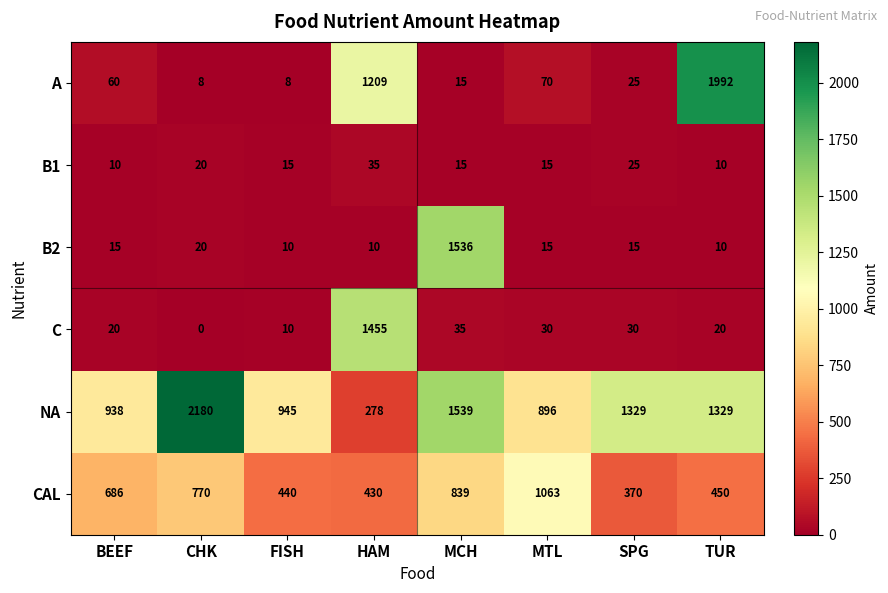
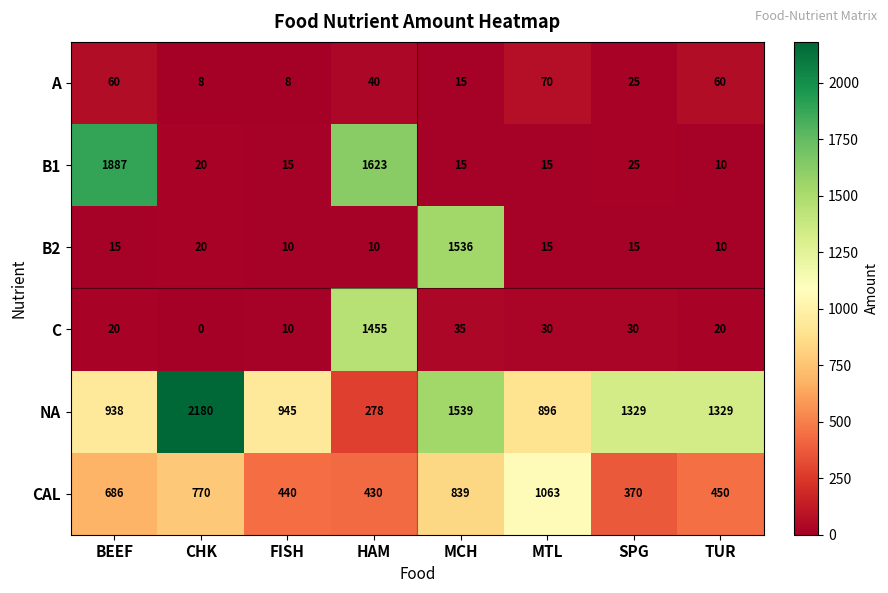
A, HAM: 1209 -> 40
A, TUR: 1992 -> 60
B1, BEEF: 10 -> 1887
B1, HAM: 35 -> 1623
